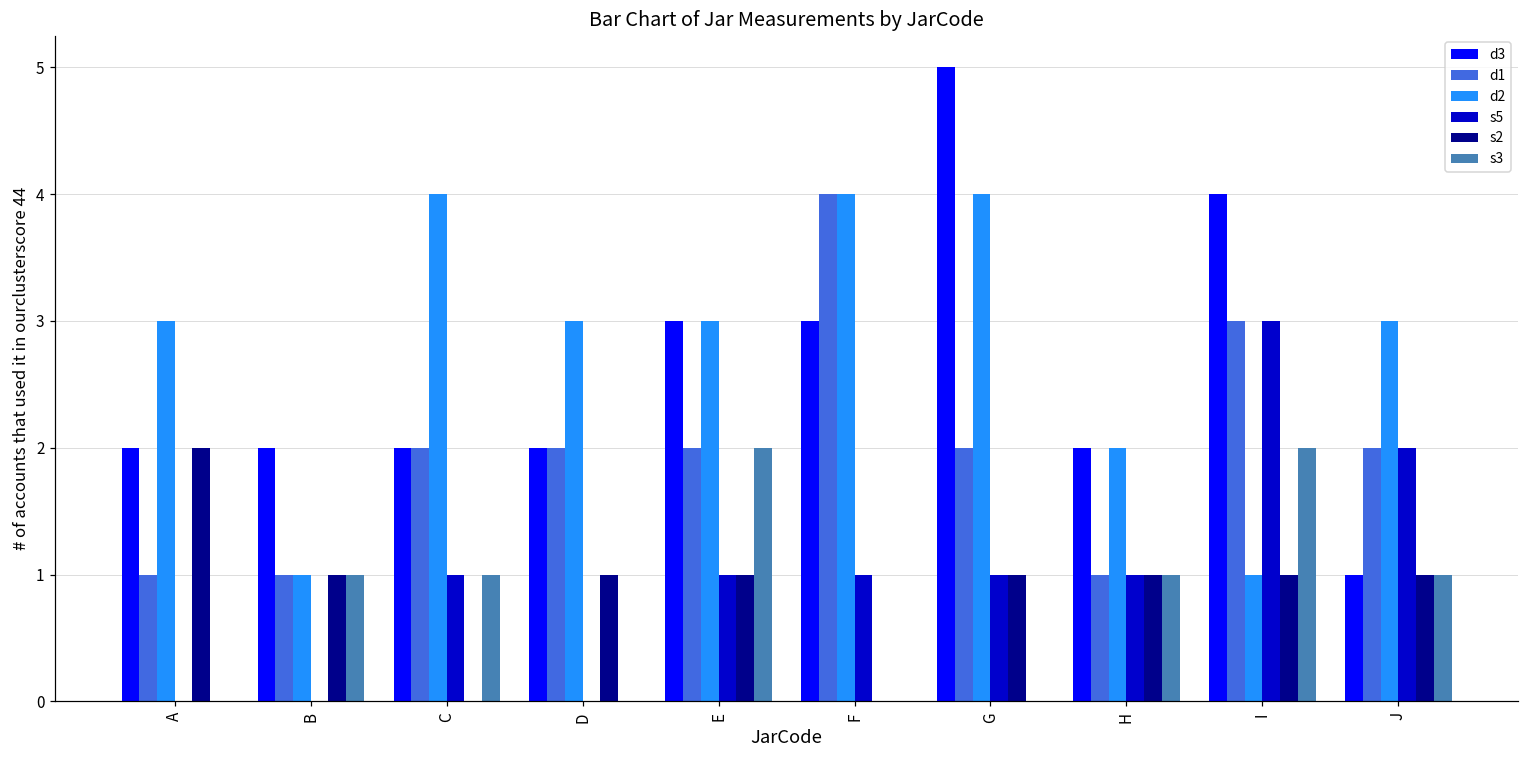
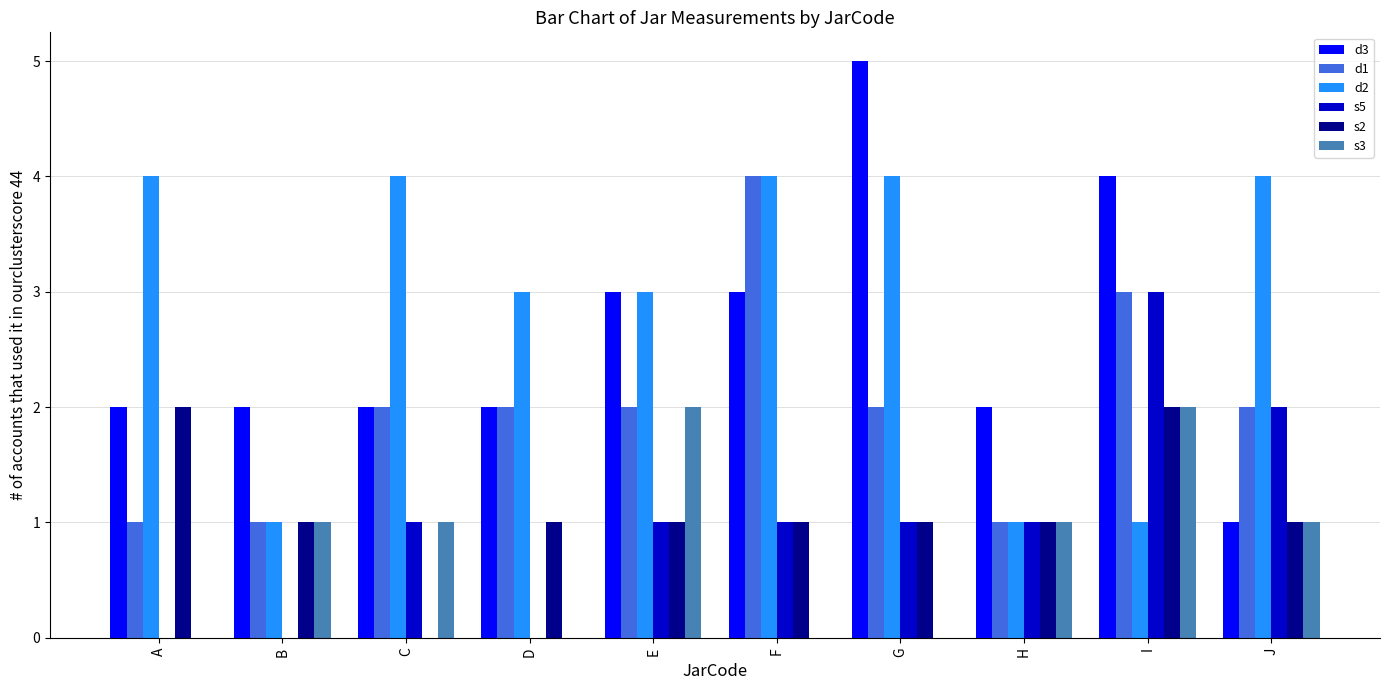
d2, A: 3 -> 4
s2, F: 0 -> 1
d2, H: 2 -> 1
s2, I: 1 -> 2
d2, J: 3 -> 4
